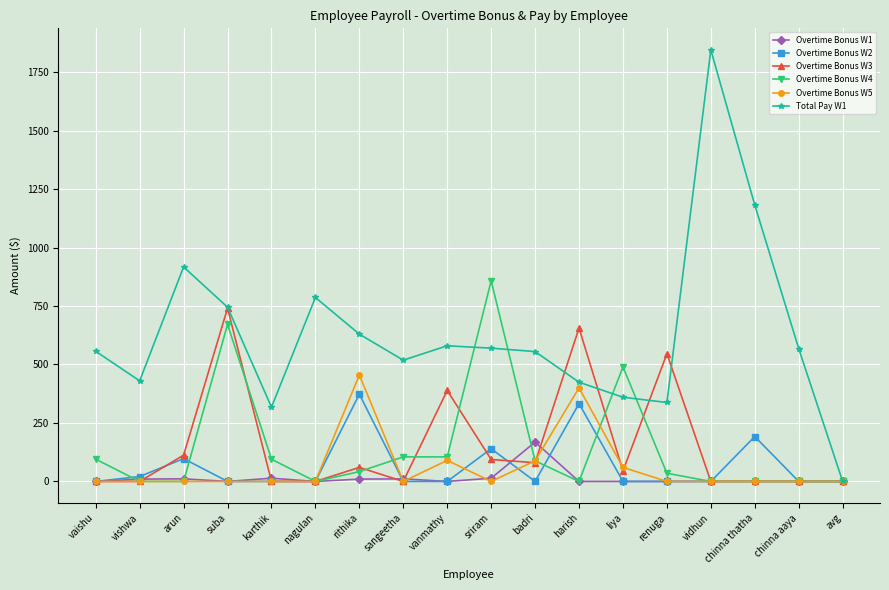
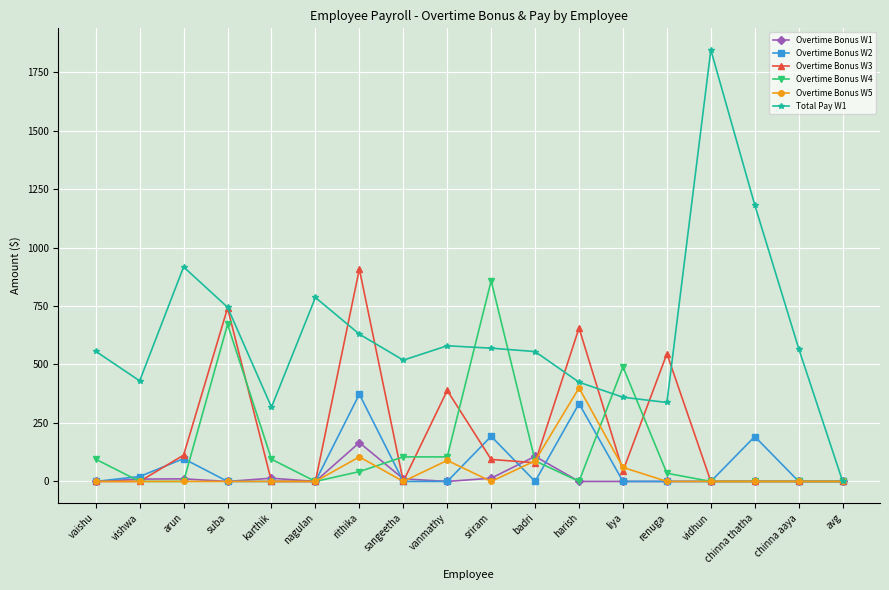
Overtime Bonus W1, rithika: 10 -> 170
Overtime Bonus W3, rithika: 60 -> 910
Overtime Bonus W5, rithika: 460 -> 110
Overtime Bonus W2, sriram: 140 -> 190
Overtime Bonus W1, badri: 170 -> 110
